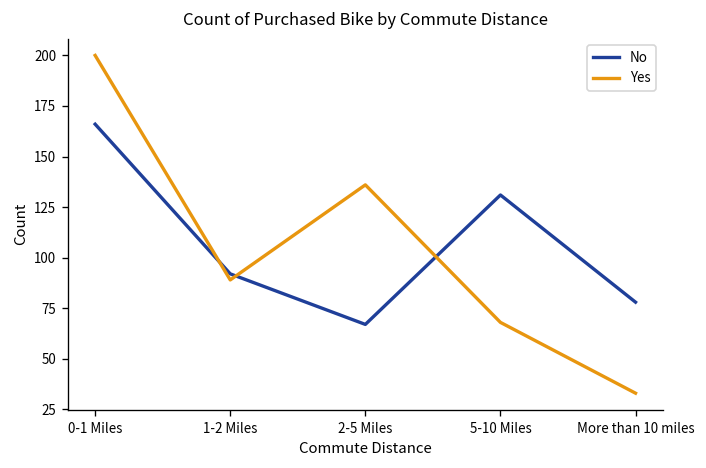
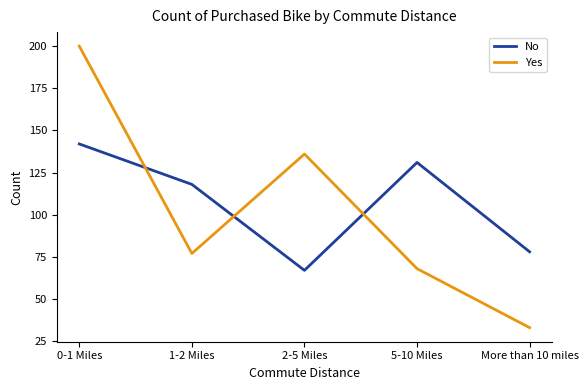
No, 0-1 Miles: 166 -> 142
No, 1-2 Miles: 92 -> 118
Yes, 1-2 Miles: 89 -> 77
